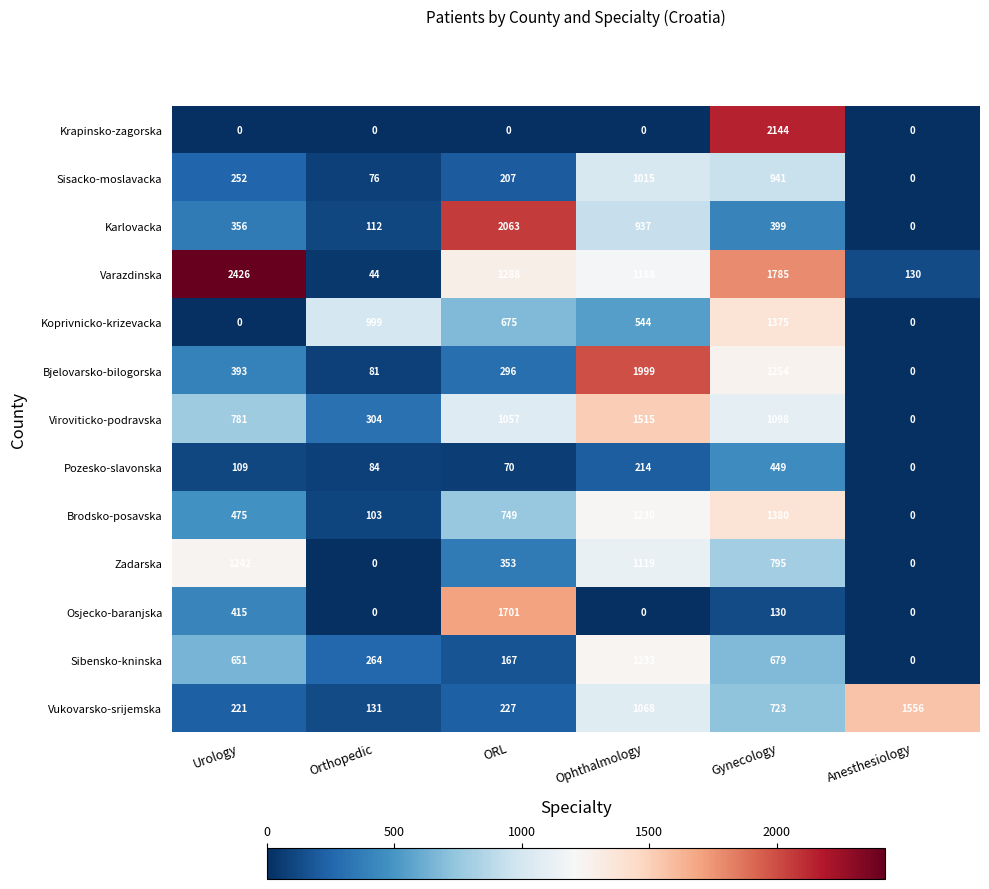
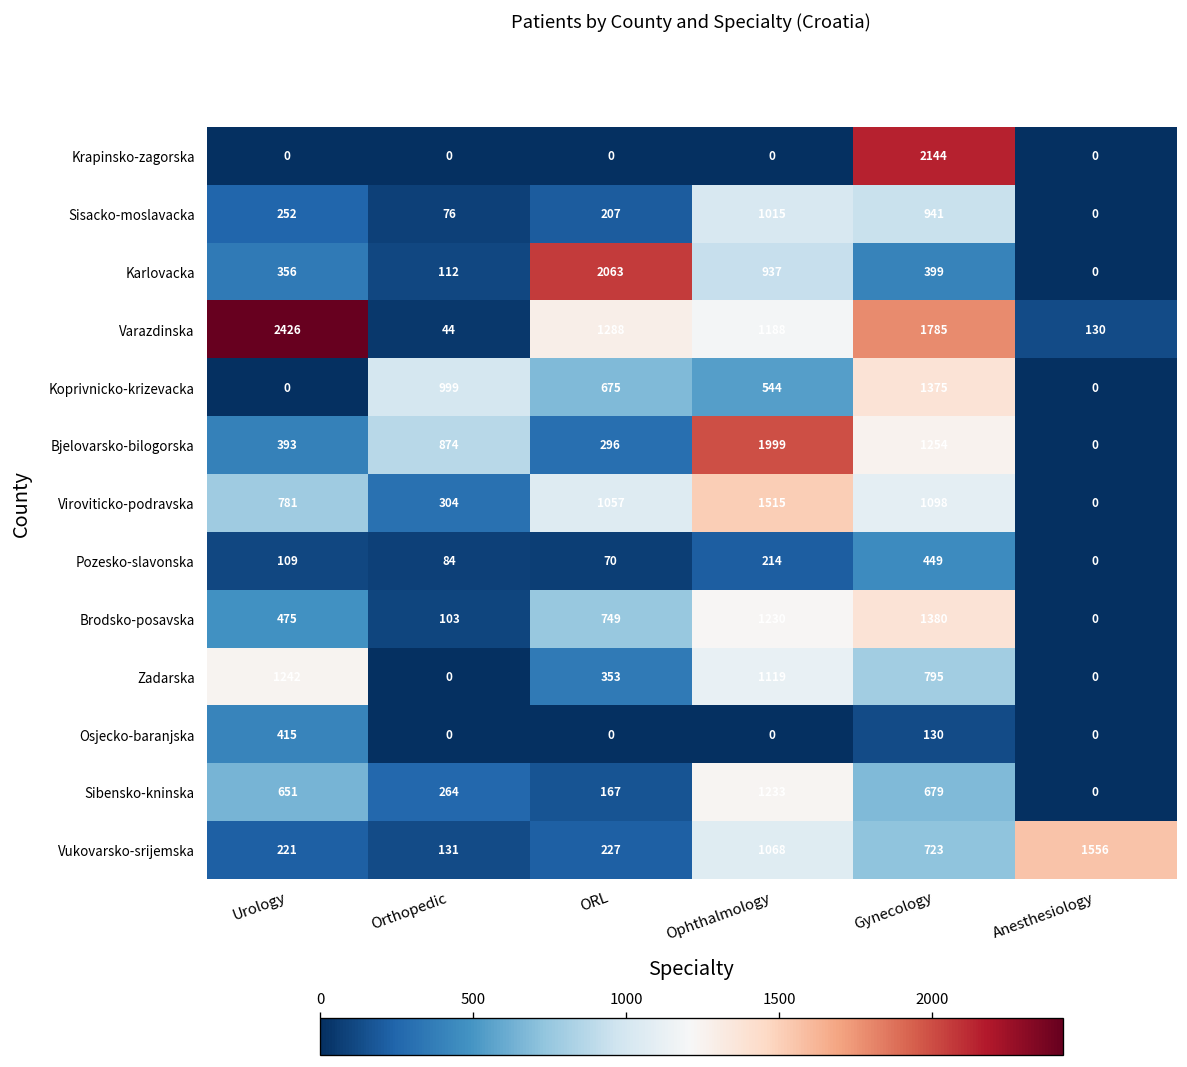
Bjelovarsko-bilogorska, Orthopedic: 81 -> 874
Osjecko-baranjska, ORL: 1701 -> 0
